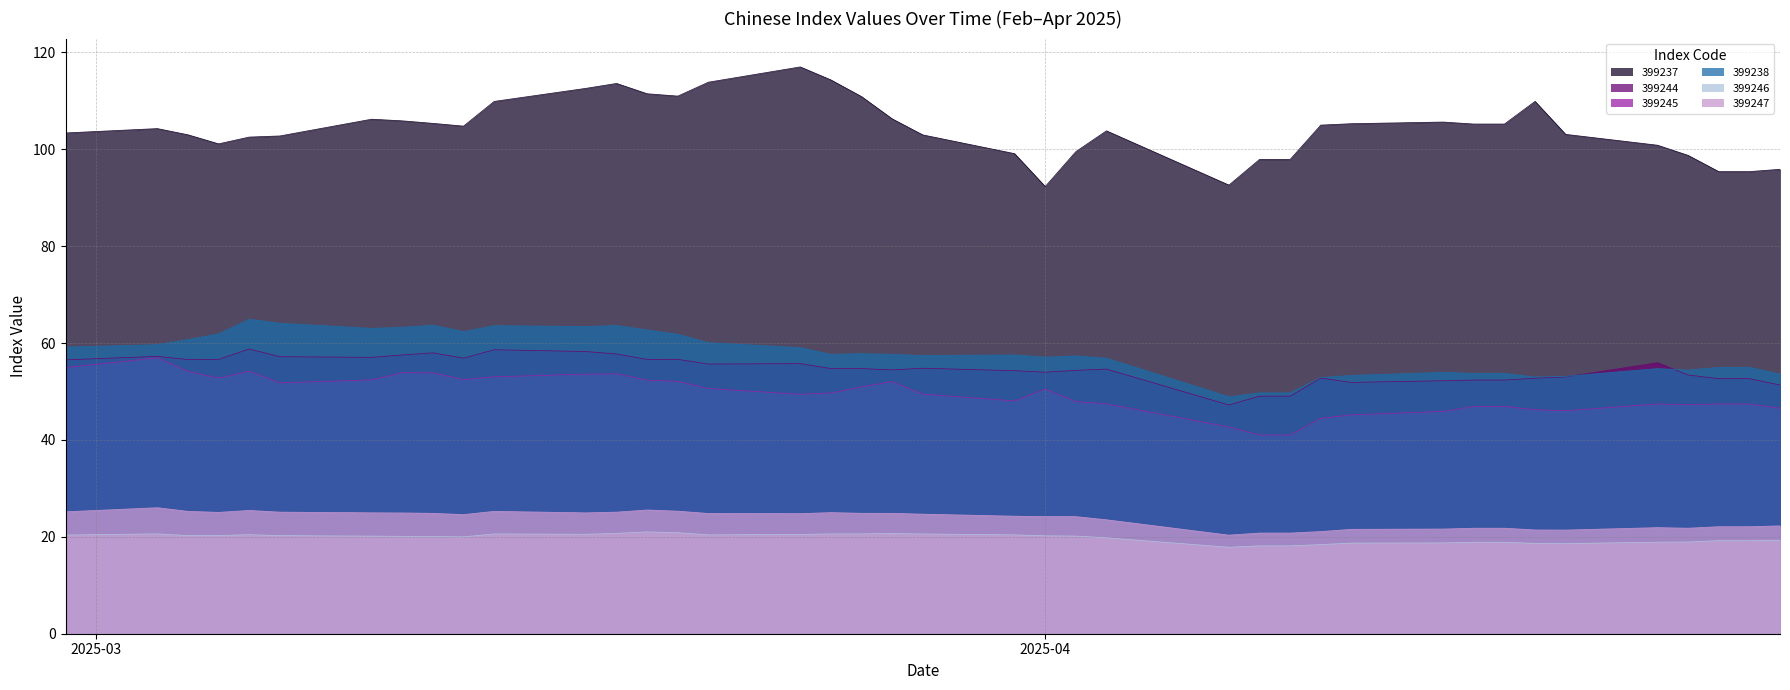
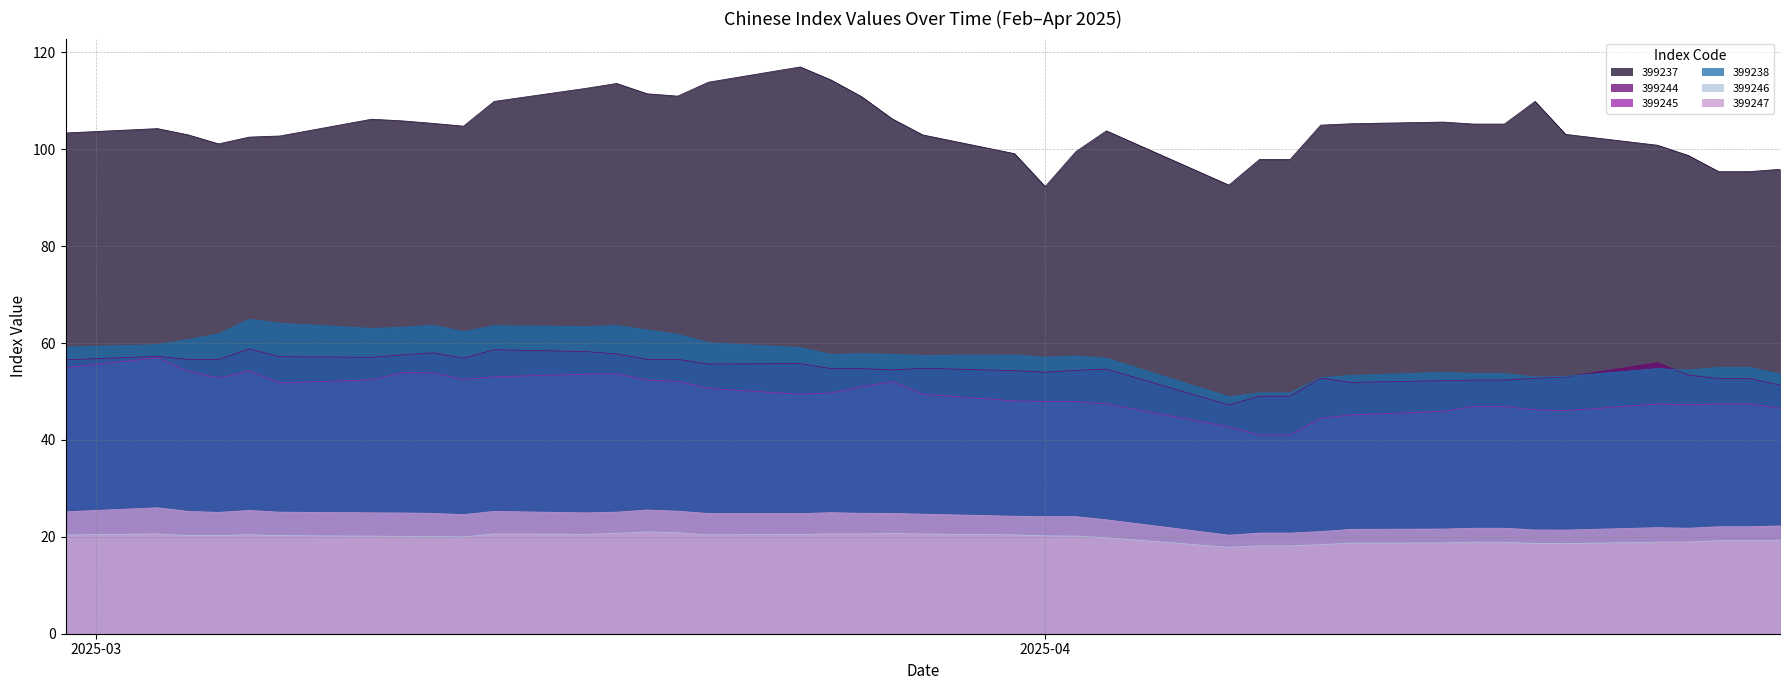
399245, 2025-04: 50 -> 48
